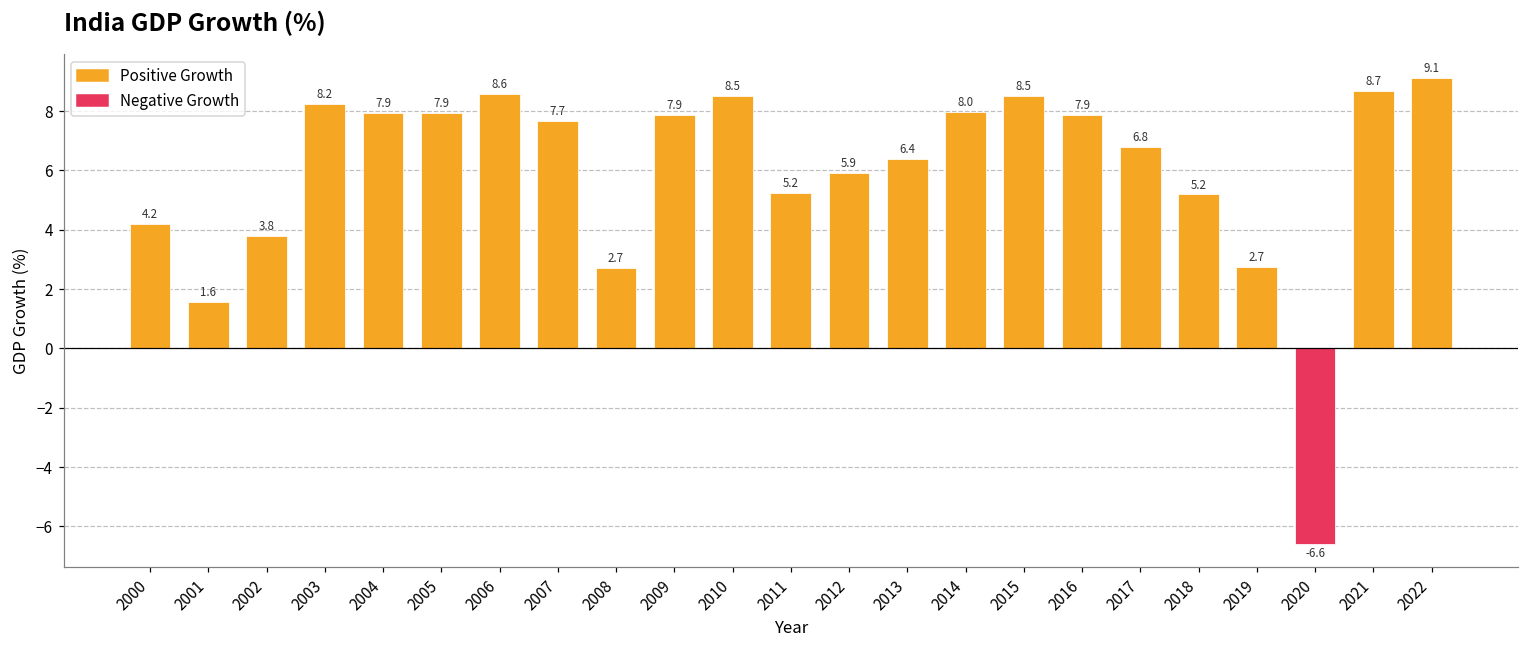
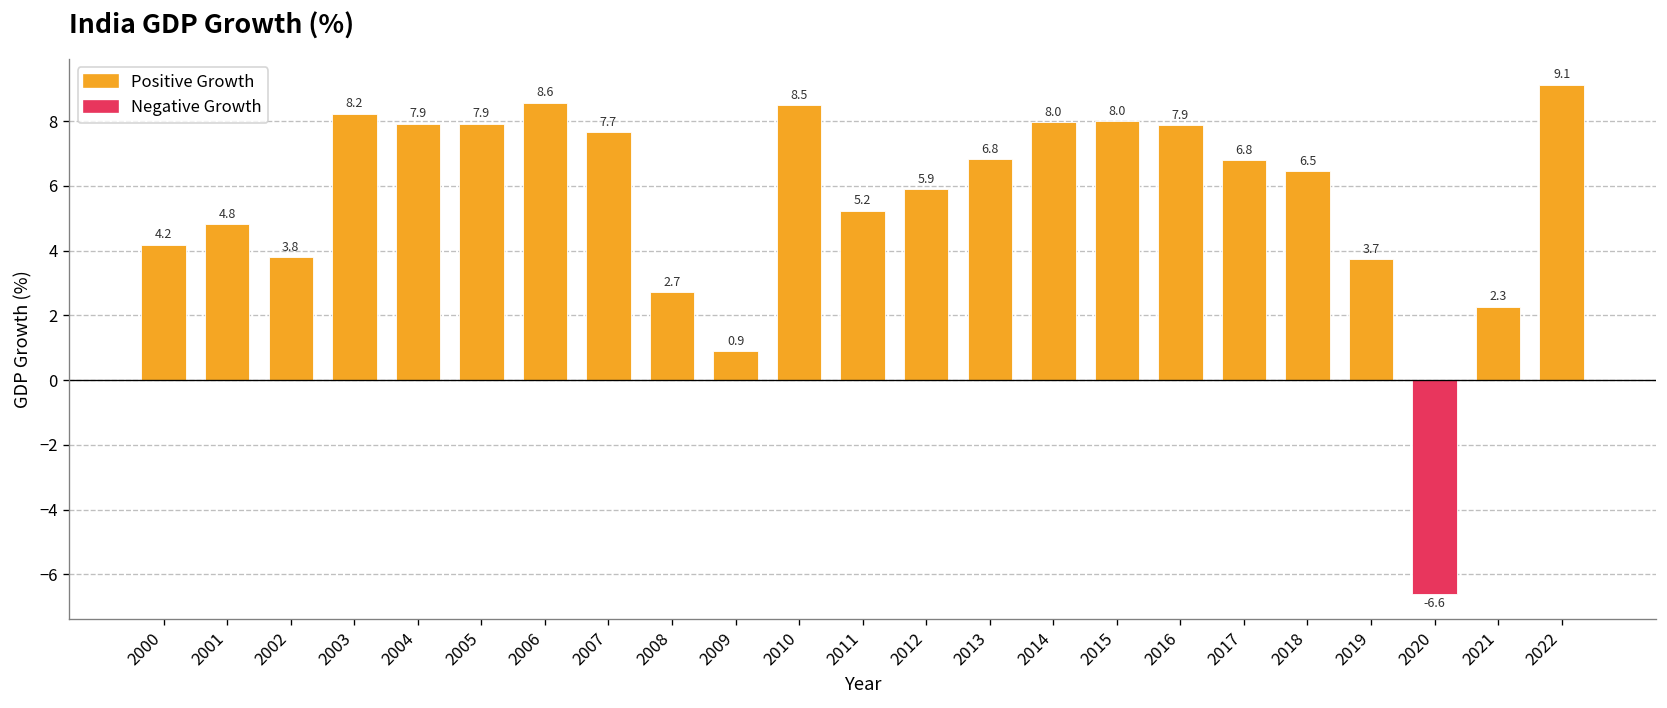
2001: 1.6 -> 4.8
2009: 7.9 -> 0.9
2013: 6.4 -> 6.8
2015: 8.5 -> 8.0
2018: 5.2 -> 6.5
2019: 2.7 -> 3.7
2021: 8.7 -> 2.3
